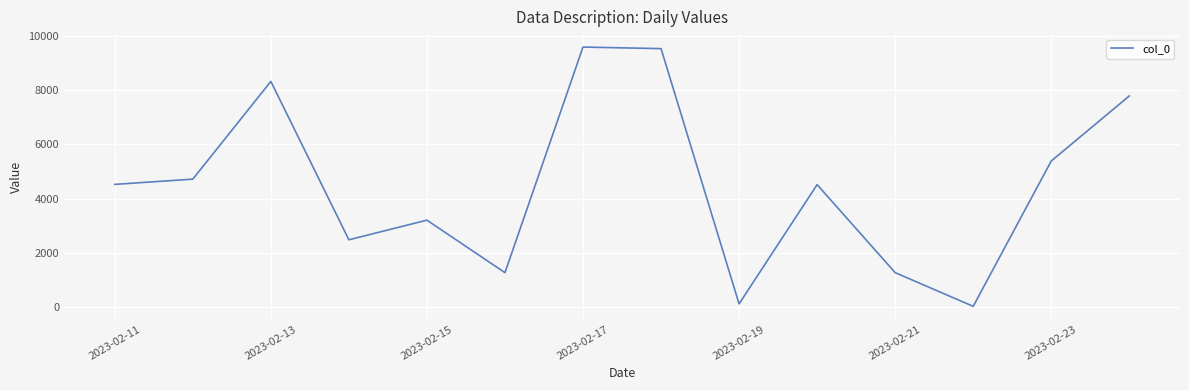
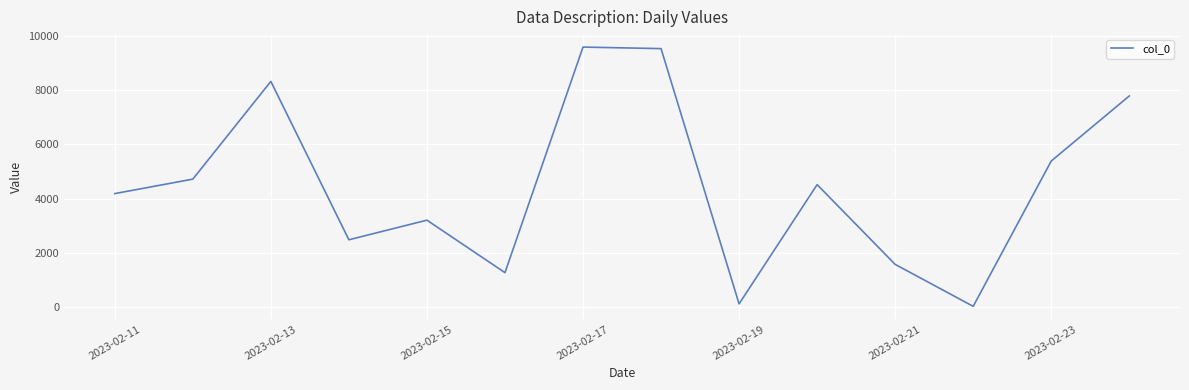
2023-02-11: 4500 -> 4200
2023-02-21: 1300 -> 1600
